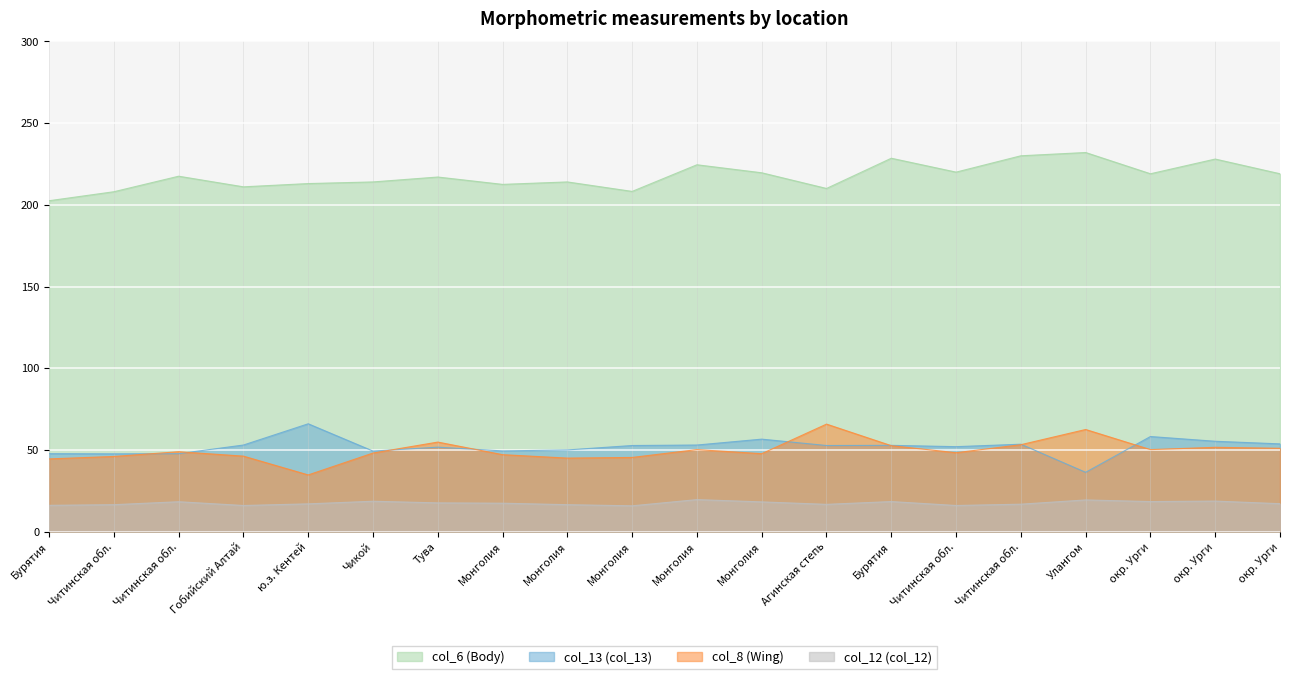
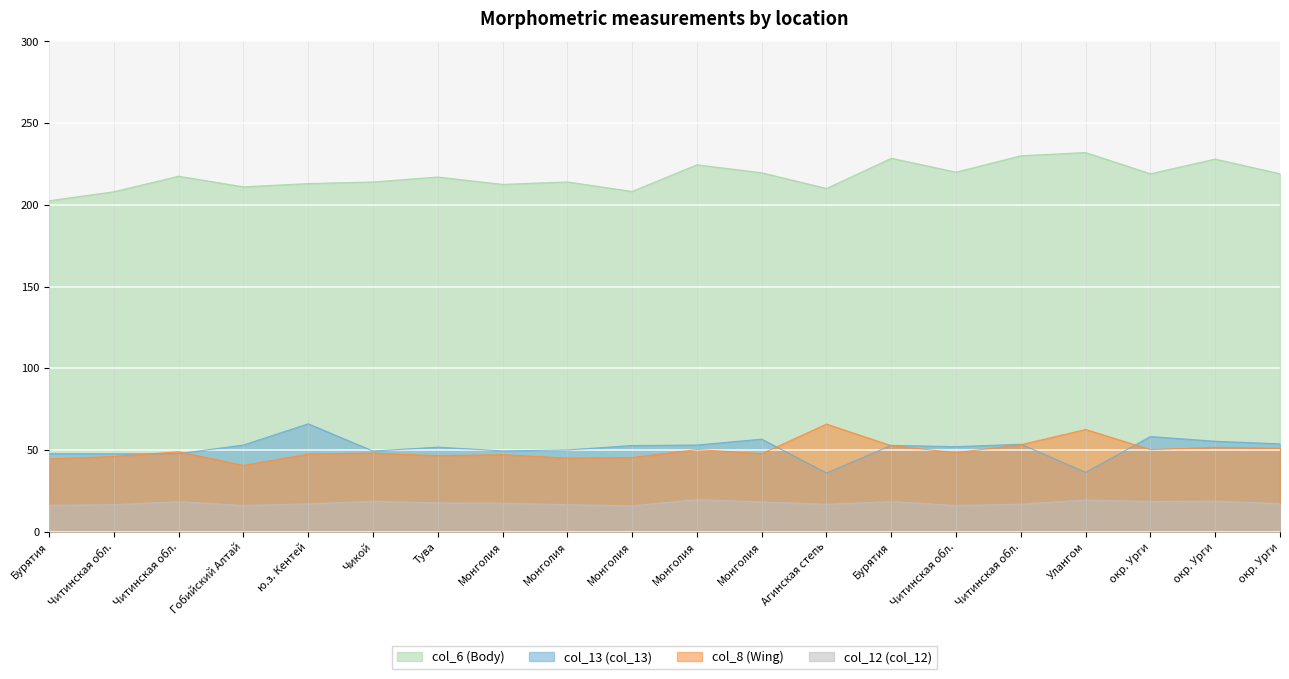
col_8 (Wing), Гобийский Алтай: 46 -> 41
col_8 (Wing), ю.з. Кентей: 35 -> 48
col_8 (Wing), Тува: 55 -> 47
col_13 (col_13), Агинская степь: 53 -> 36
